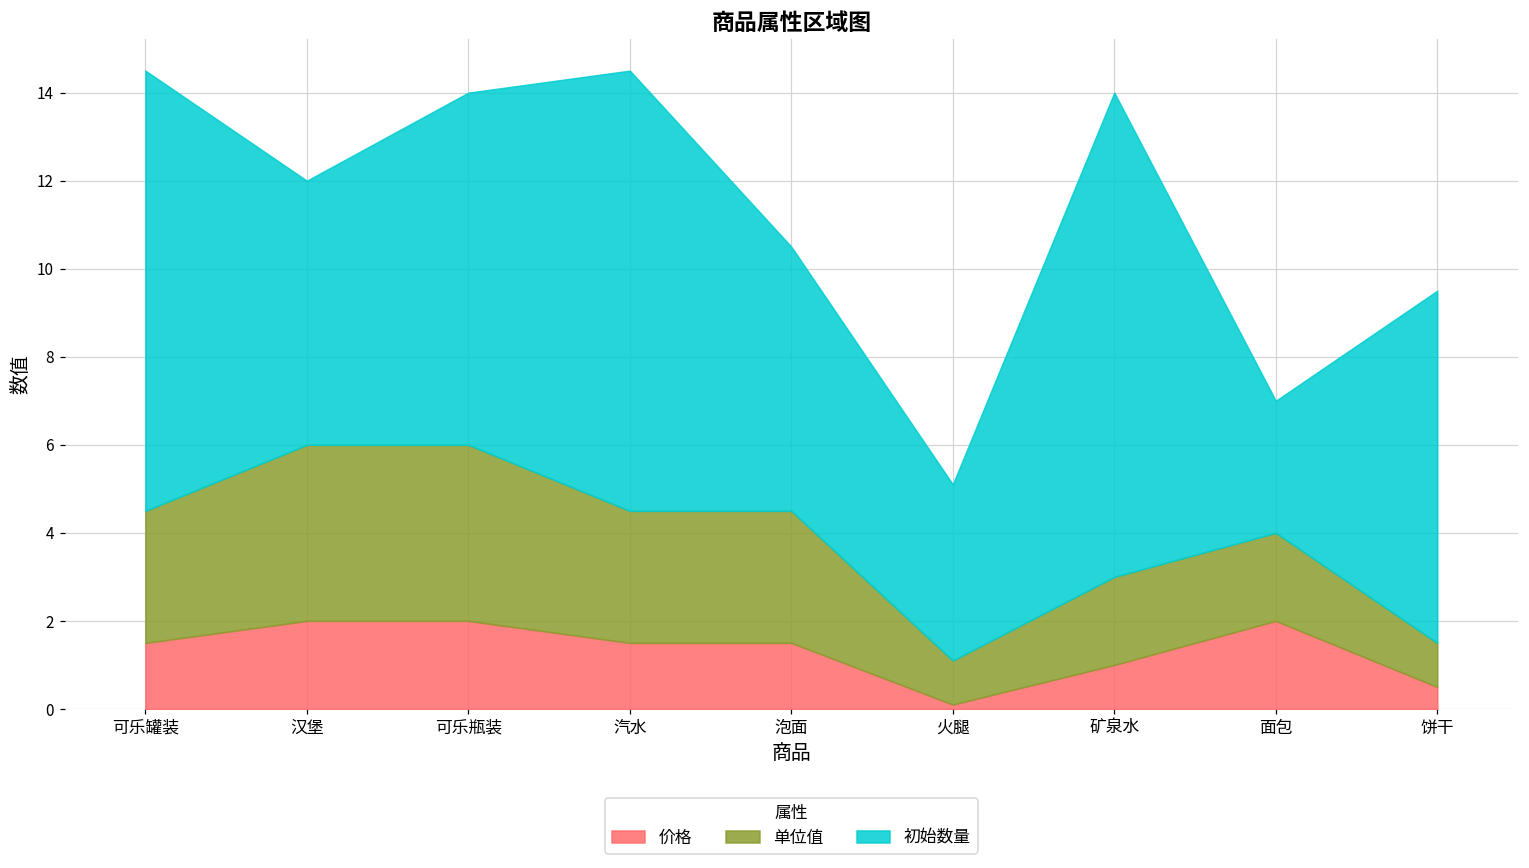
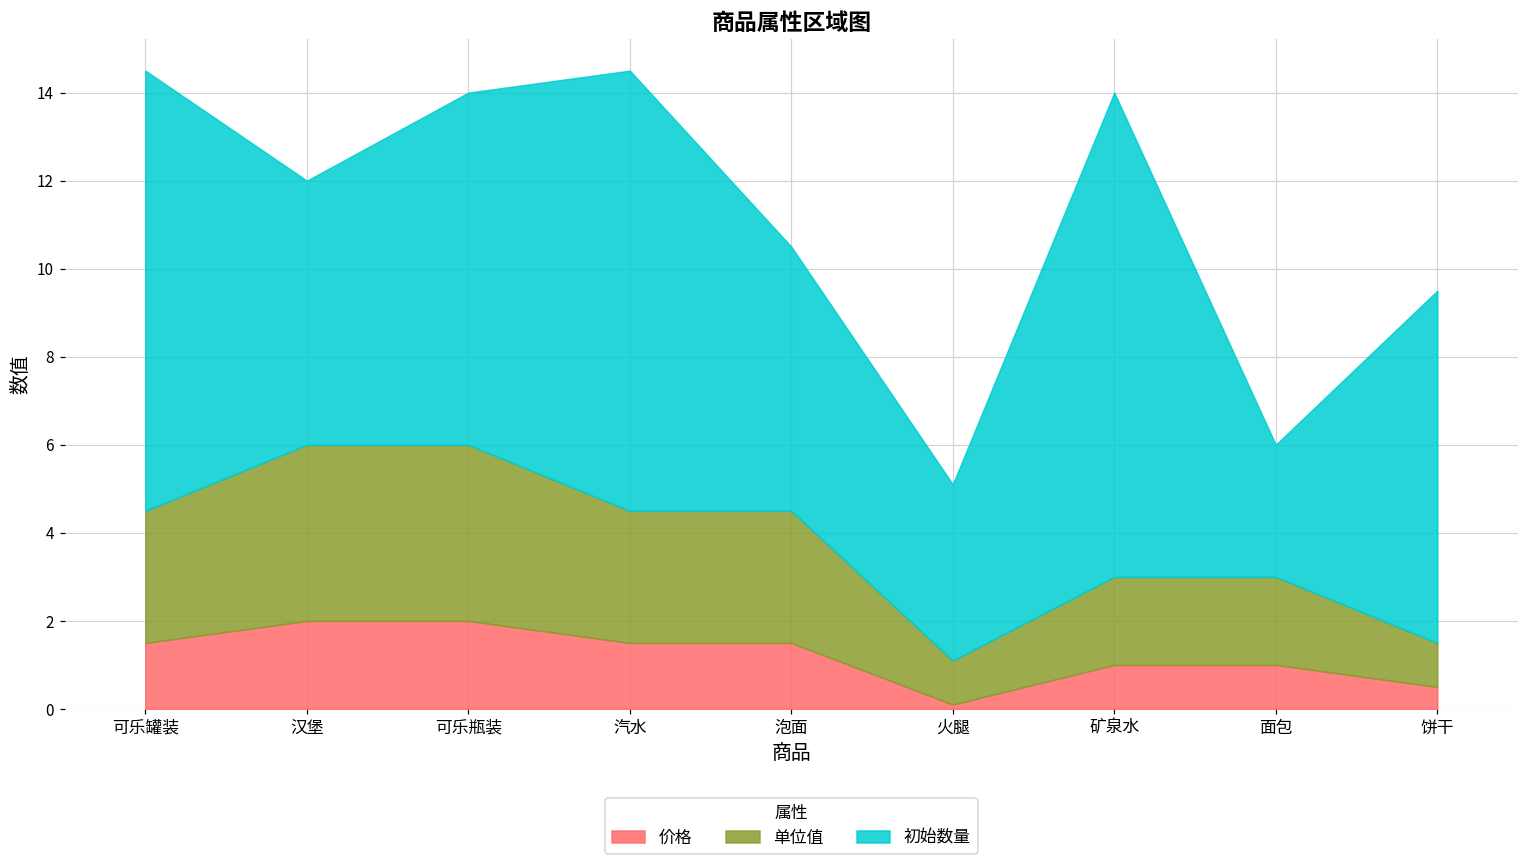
价格, 面包: 2 -> 1
